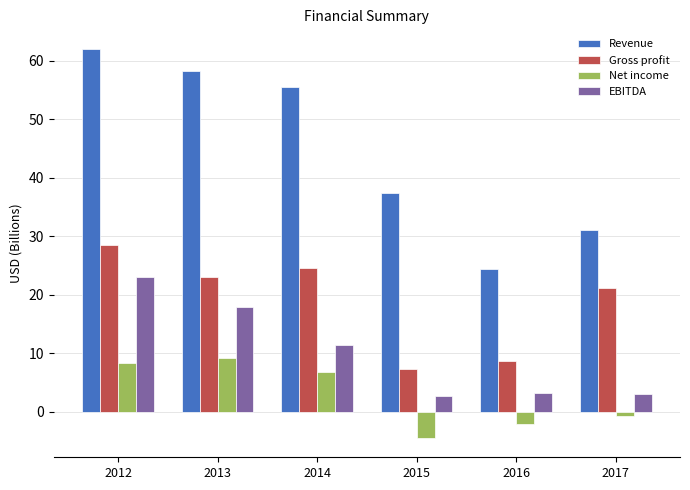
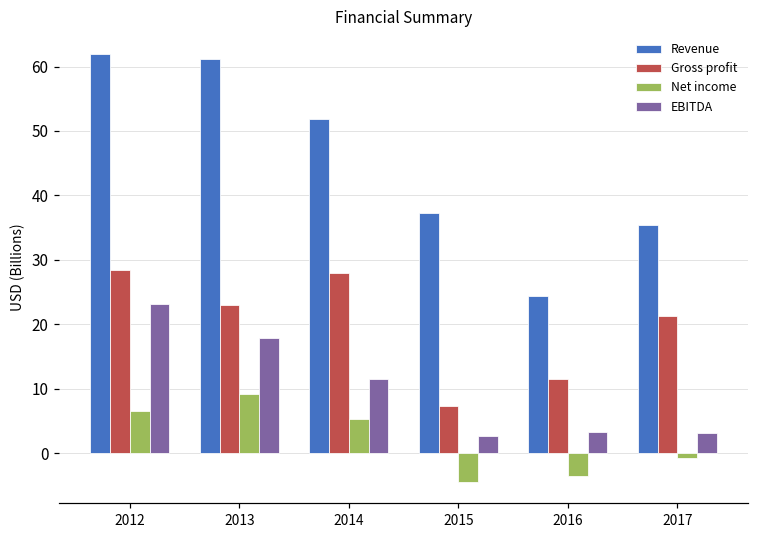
Net income, 2012: 8 -> 7
Revenue, 2013: 58 -> 61
Revenue, 2014: 56 -> 52
Gross profit, 2014: 25 -> 28
Net income, 2014: 7 -> 5
Gross profit, 2016: 9 -> 11
Net income, 2016: -2 -> -4
Revenue, 2017: 31 -> 35
